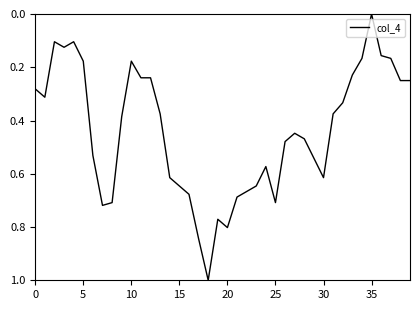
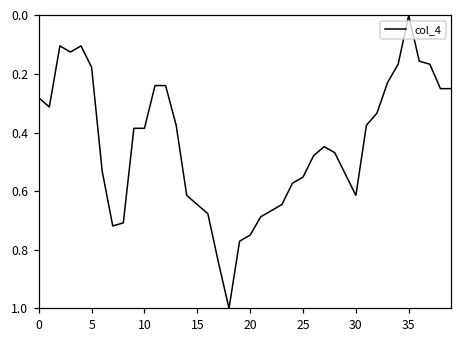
10: 0.18 -> 0.39
20: 0.80 -> 0.75
25: 0.71 -> 0.55
